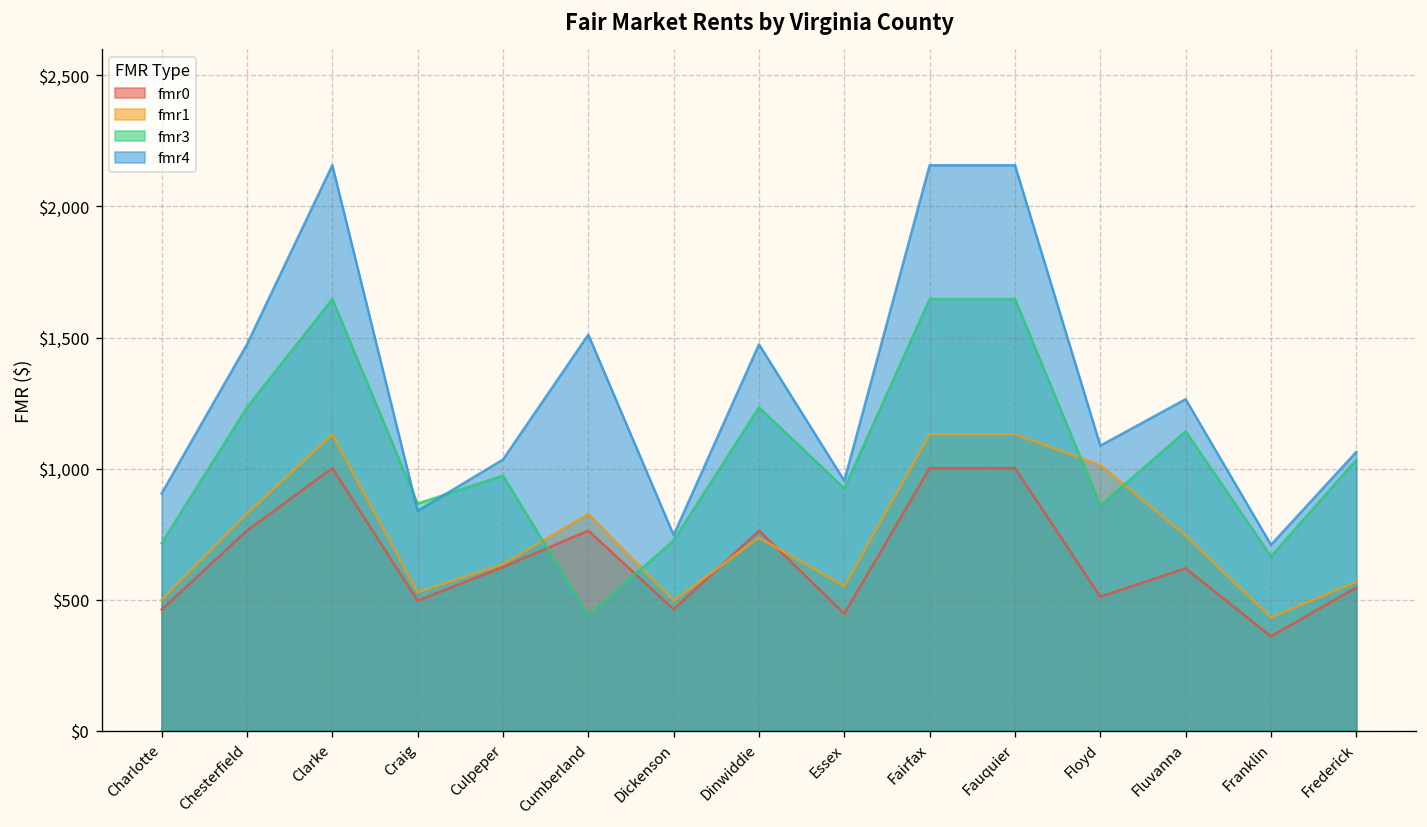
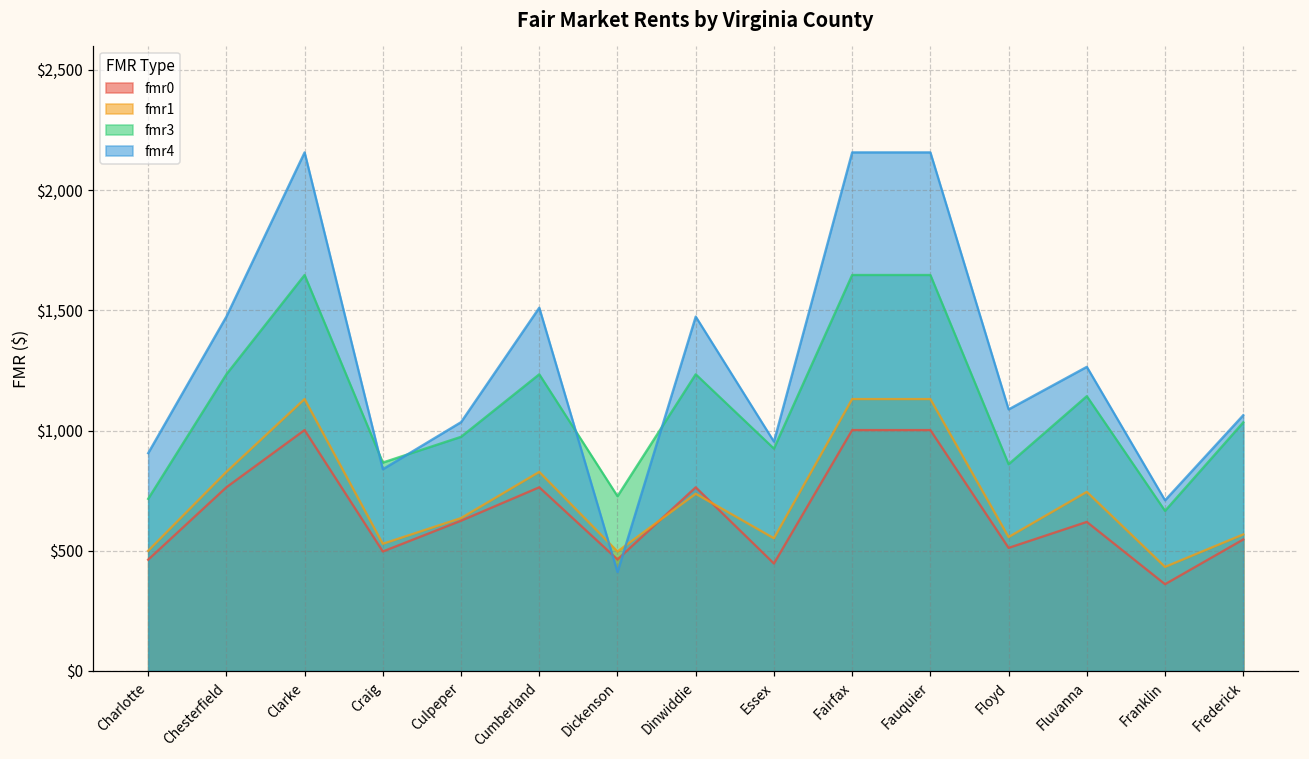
fmr3, Cumberland: $440 -> $1,230
fmr4, Dickenson: $750 -> $410
fmr1, Floyd: $1,010 -> $560
